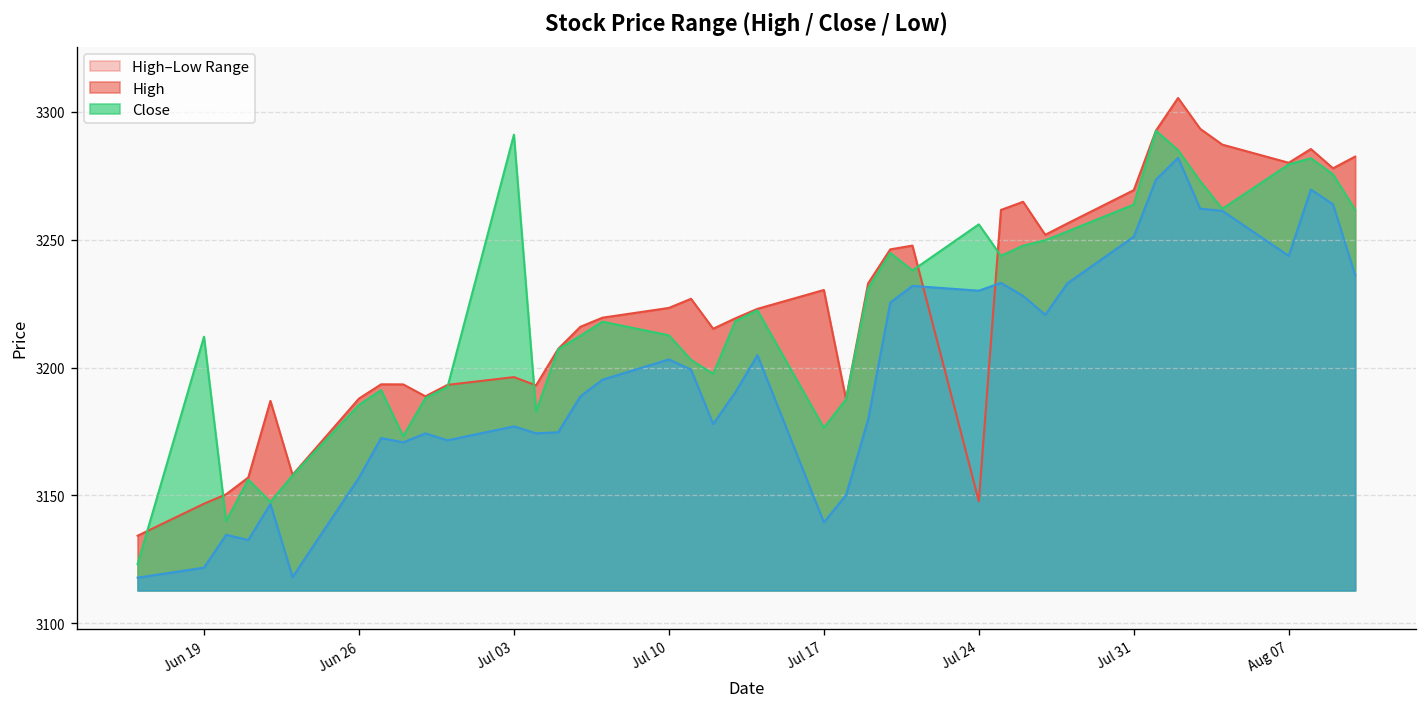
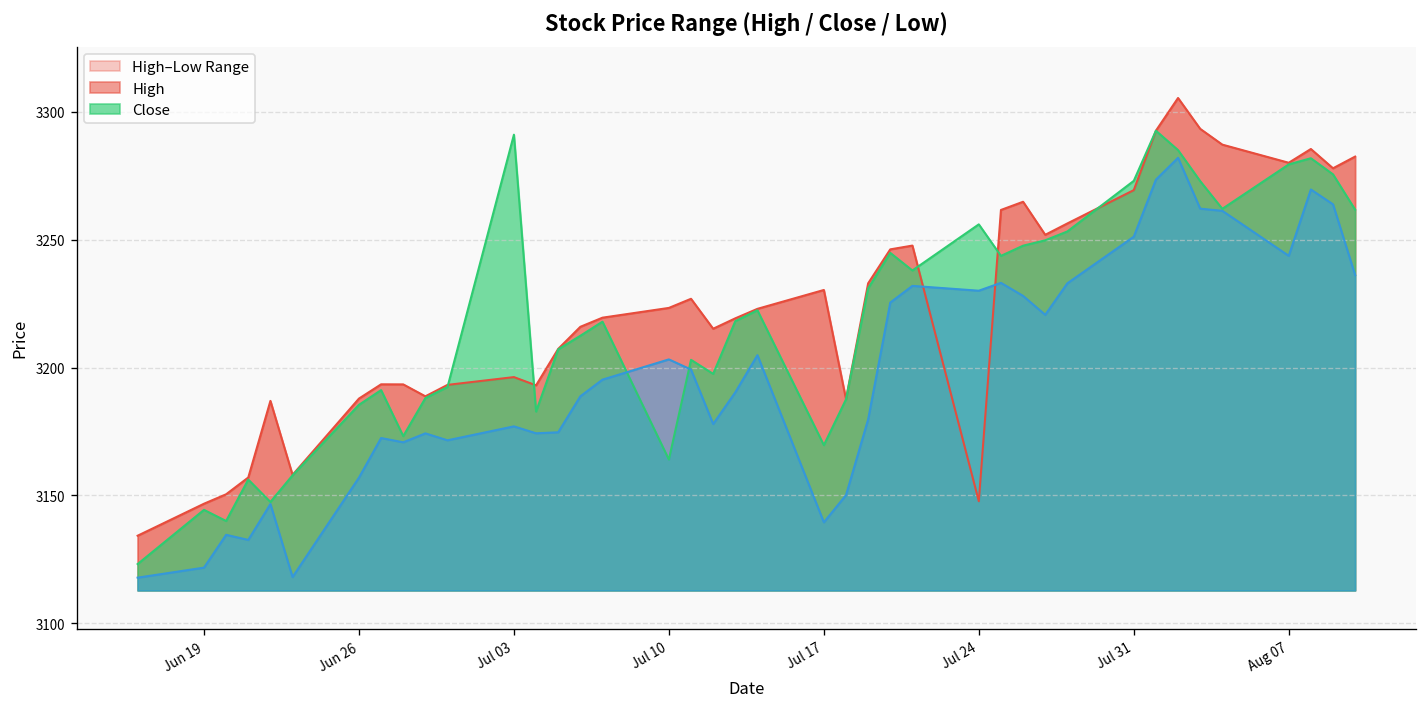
Close, Jun 19: 3212 -> 3144
Close, Jul 10: 3213 -> 3164
Close, Jul 17: 3176 -> 3170
Close, Jul 31: 3264 -> 3273
